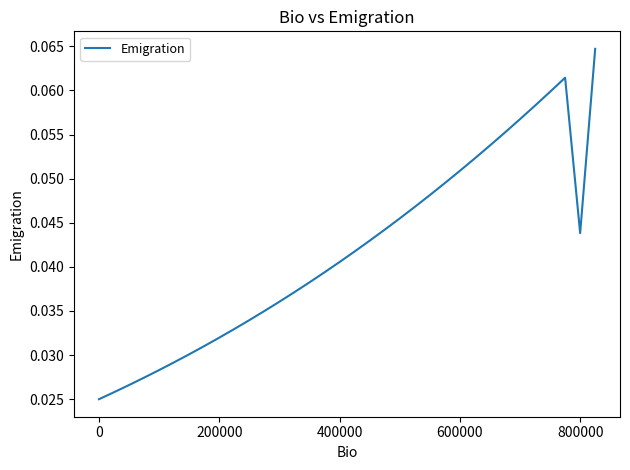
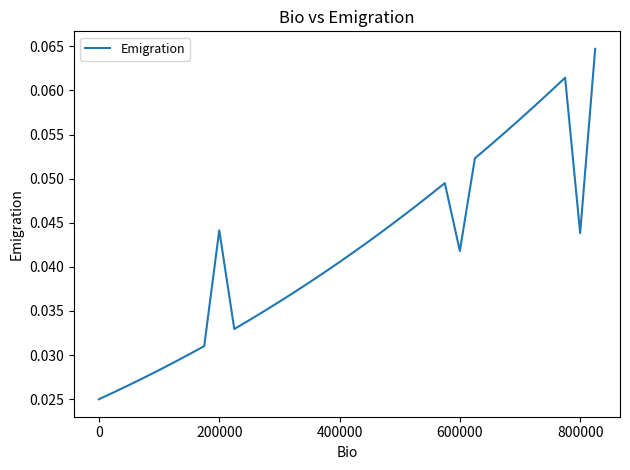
200000: 0.032 -> 0.044
600000: 0.051 -> 0.042
